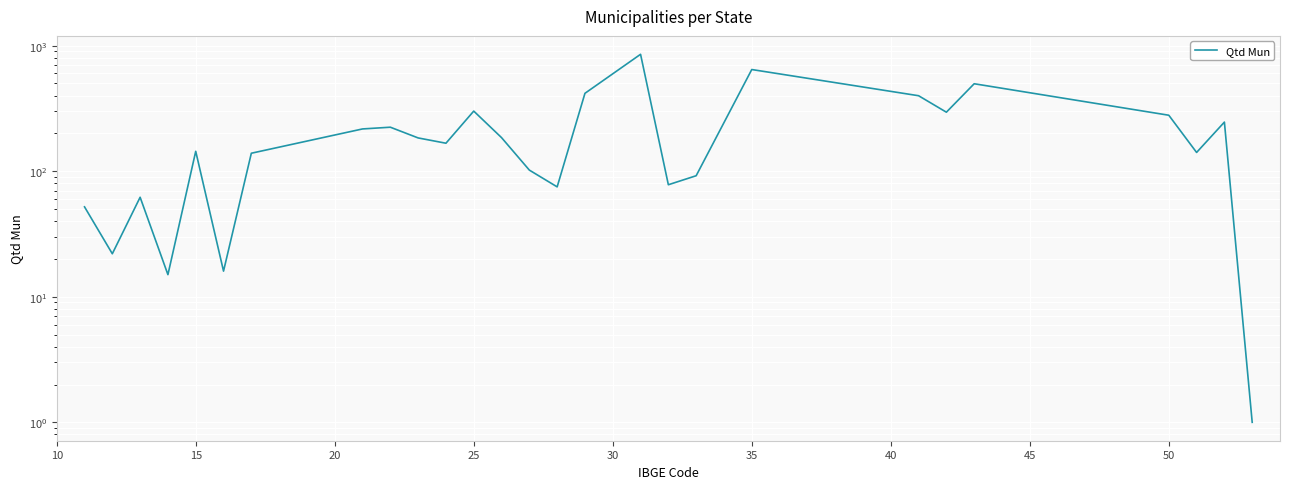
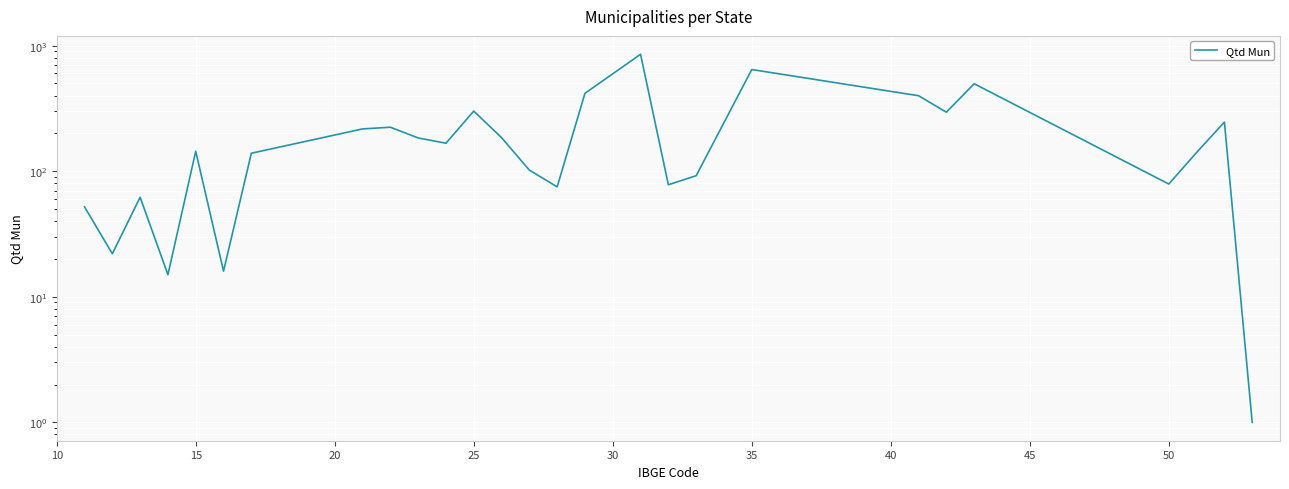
50: 280 -> 80
